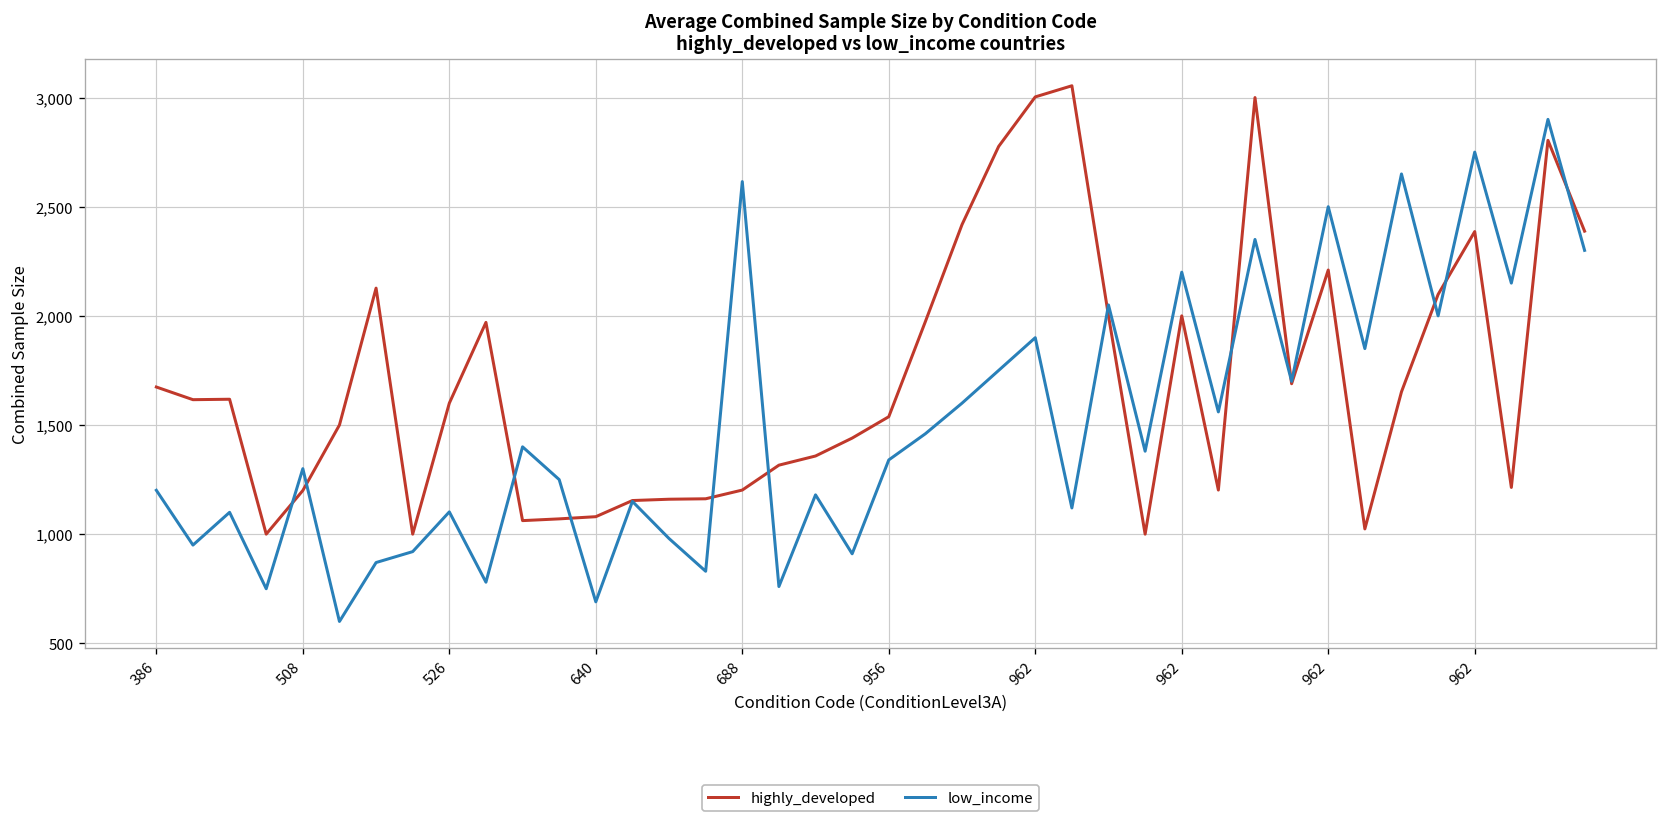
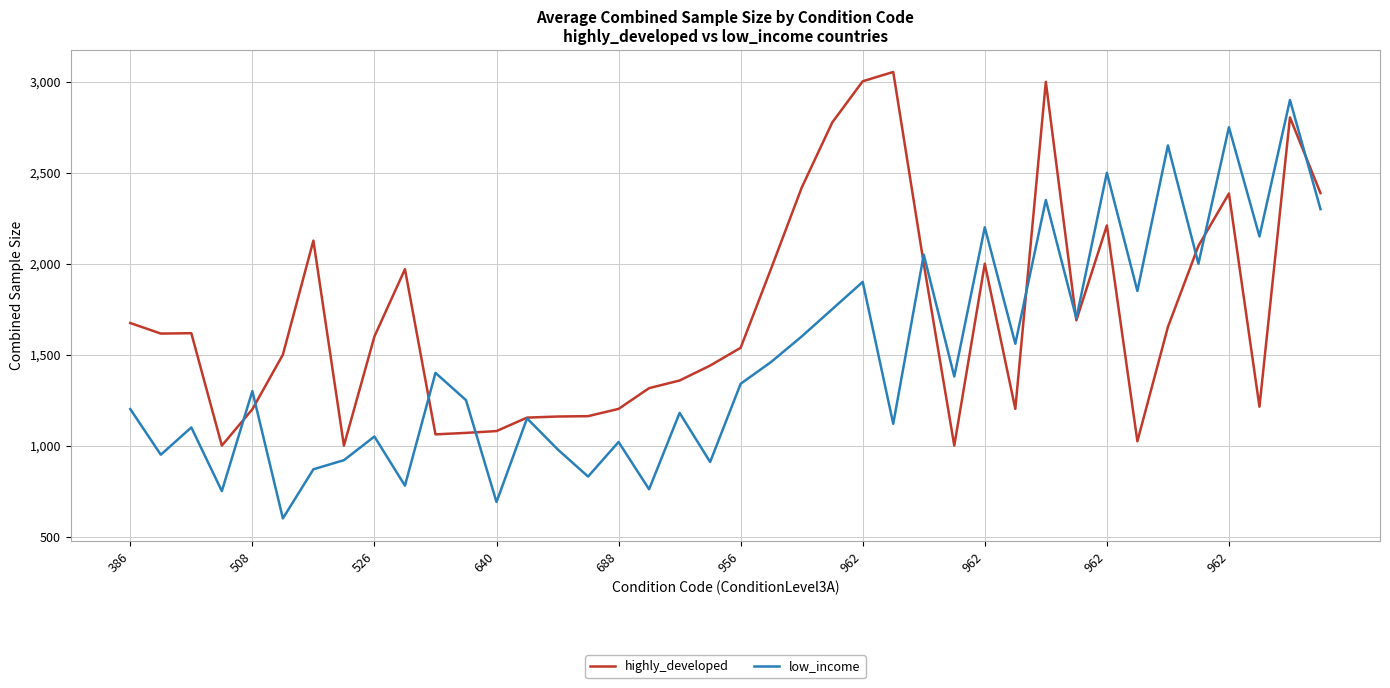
low_income, 526: 1,100 -> 1,050
low_income, 688: 2,620 -> 1,020
